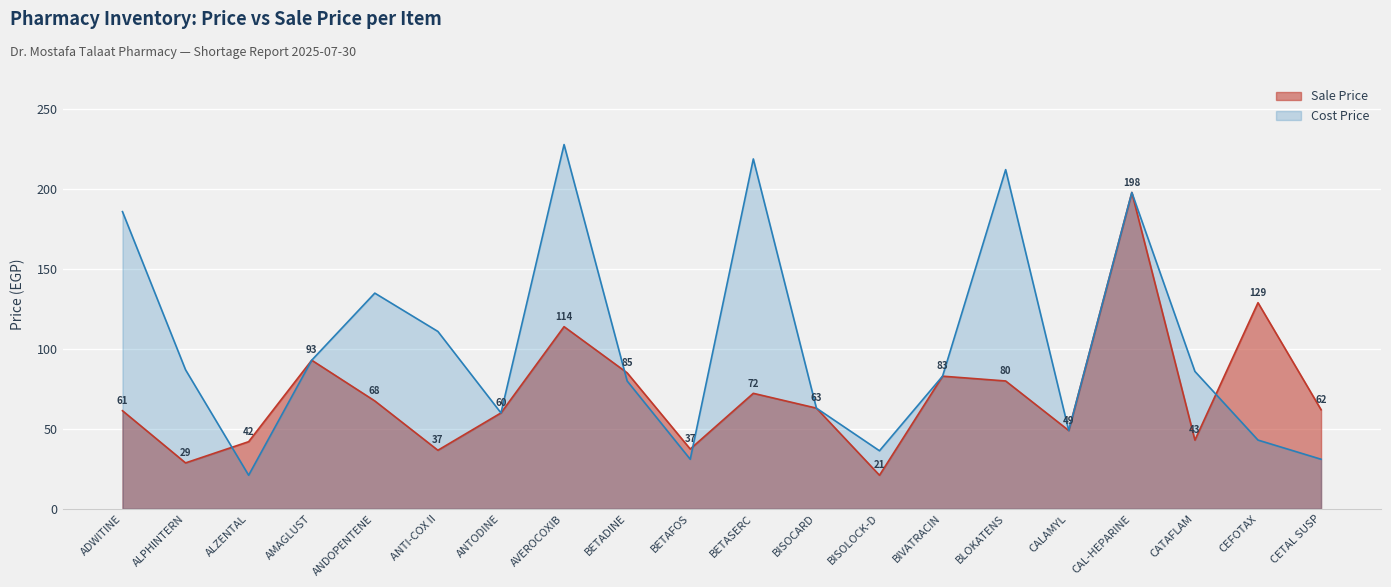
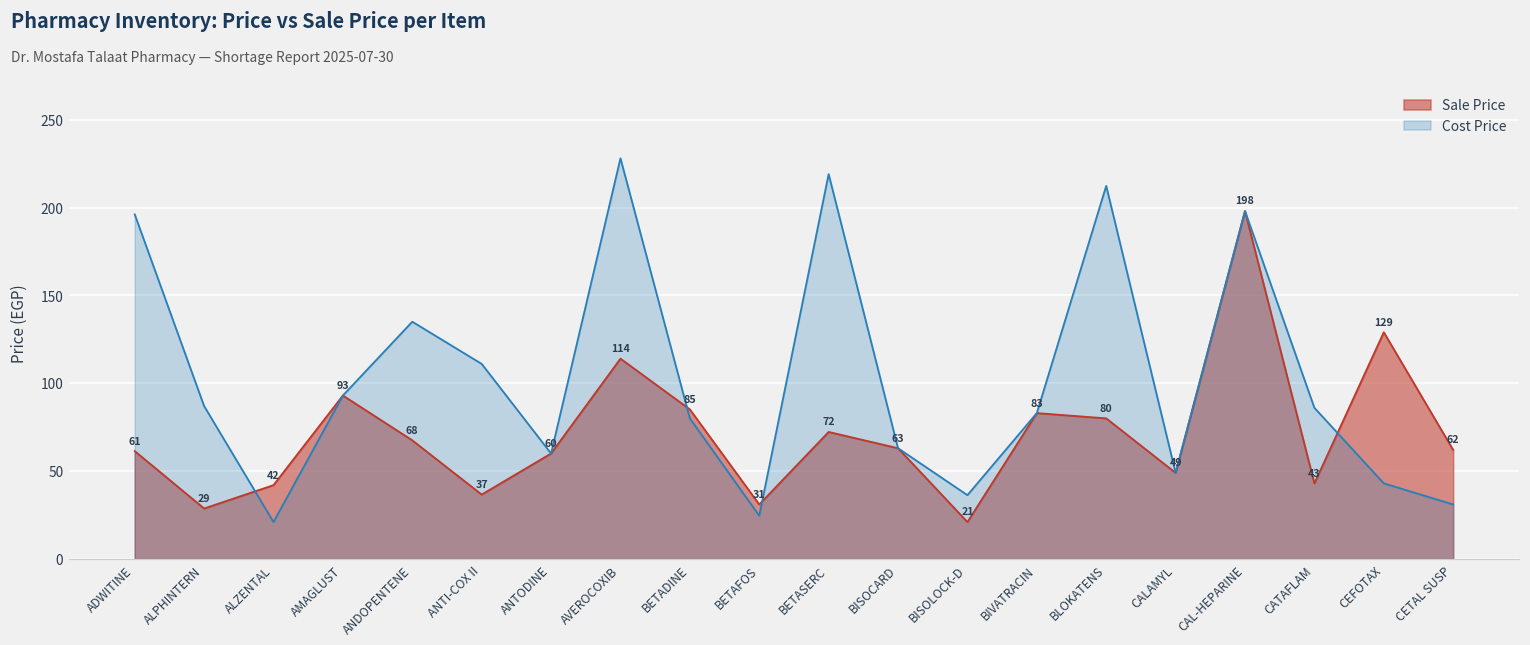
Cost Price, ADWITINE: 186 -> 196
Sale Price, BETAFOS: 37 -> 31
Cost Price, BETAFOS: 31 -> 25
